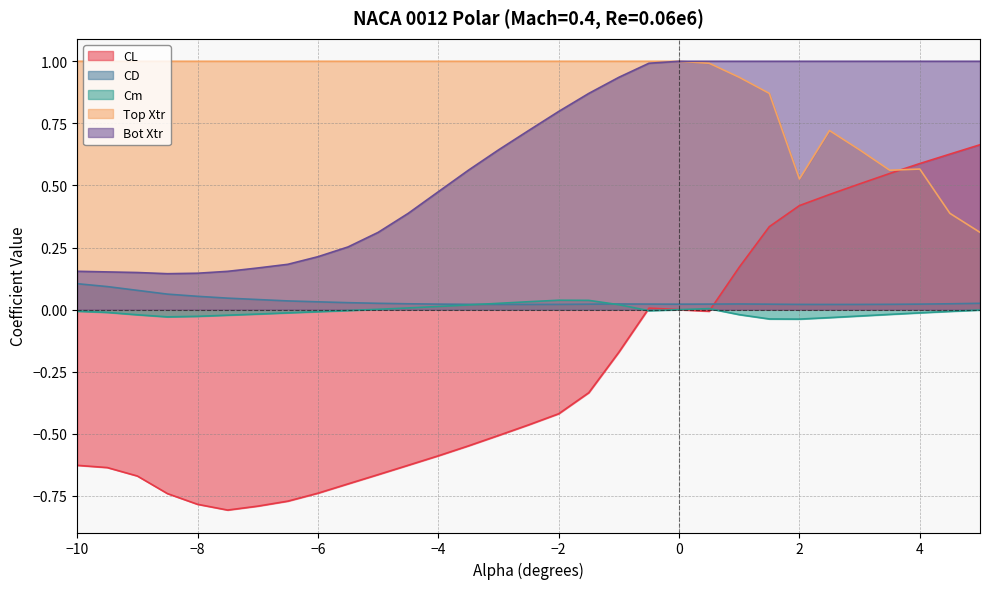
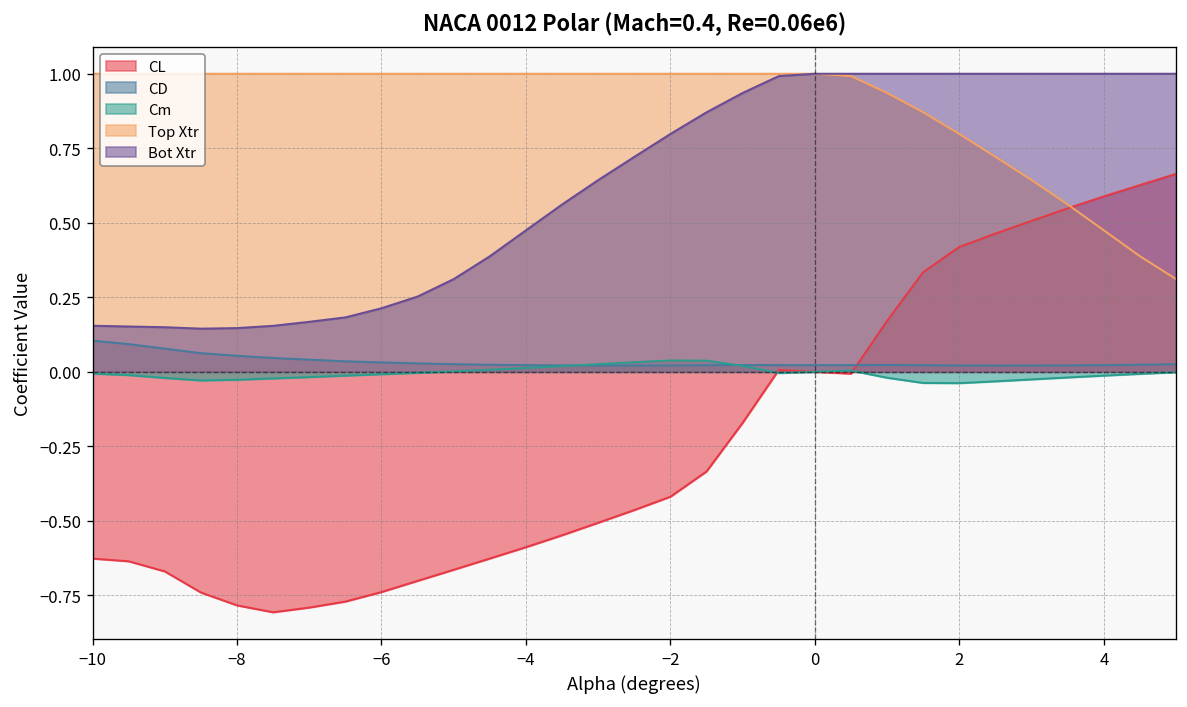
Top Xtr, 2: 0.53 -> 0.80
Top Xtr, 4: 0.57 -> 0.47
